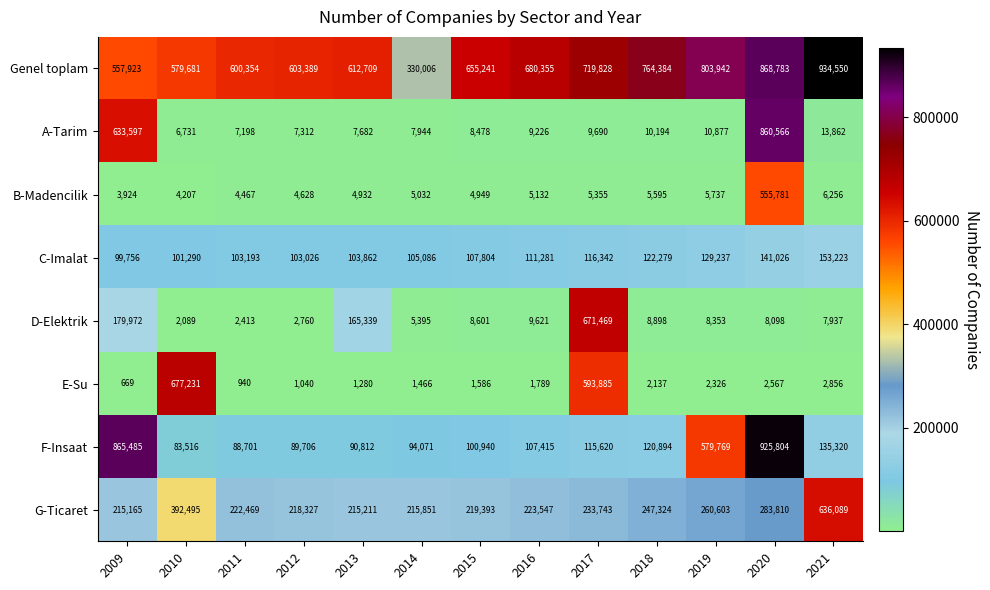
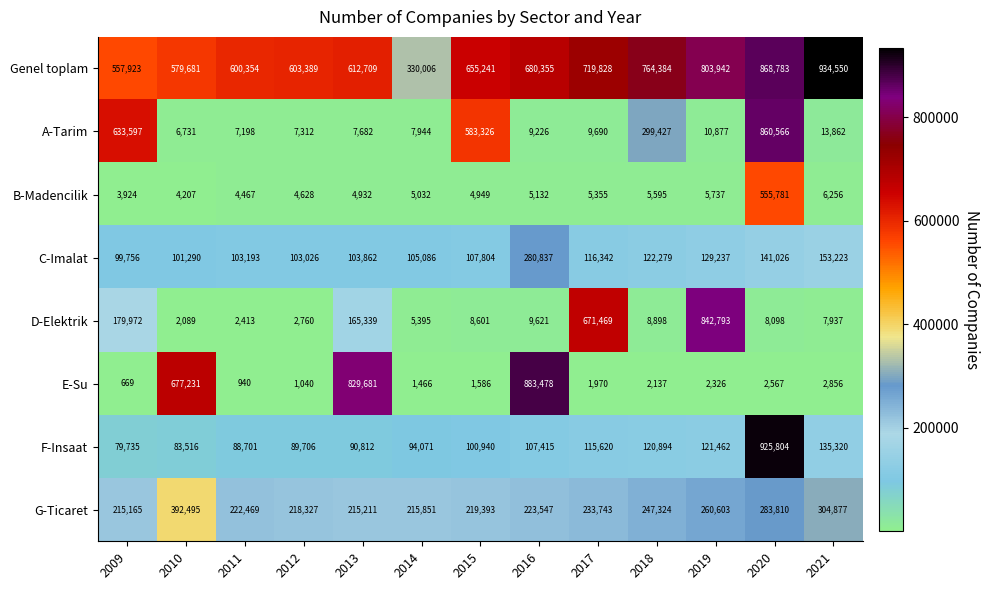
A-Tarim, 2015: 8,478 -> 583,326
A-Tarim, 2018: 10,194 -> 299,427
C-Imalat, 2016: 111,281 -> 280,837
D-Elektrik, 2019: 8,353 -> 842,793
E-Su, 2013: 1,280 -> 829,681
E-Su, 2016: 1,789 -> 883,478
E-Su, 2017: 593,885 -> 1,970
F-Insaat, 2009: 865,485 -> 79,735
F-Insaat, 2019: 579,769 -> 121,462
G-Ticaret, 2021: 636,089 -> 304,877
